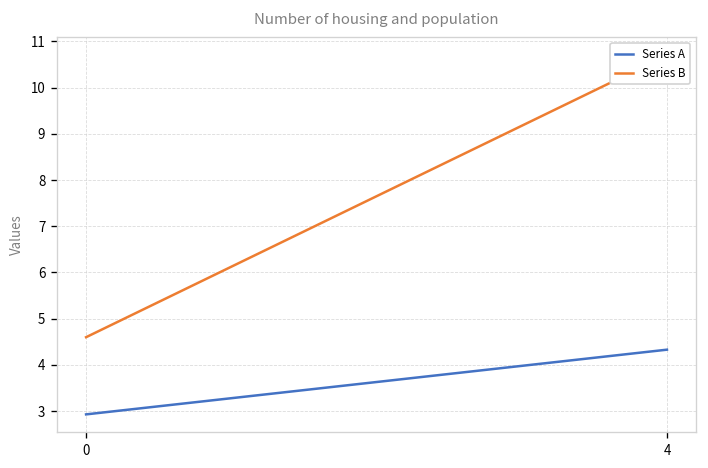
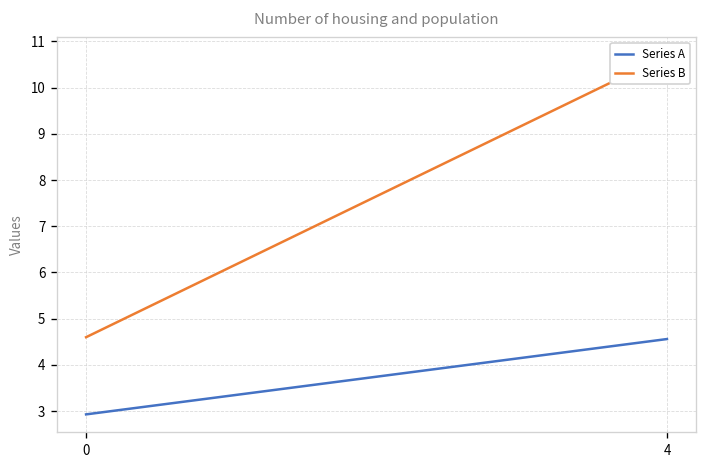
Series A, 4: 4.3 -> 4.6
